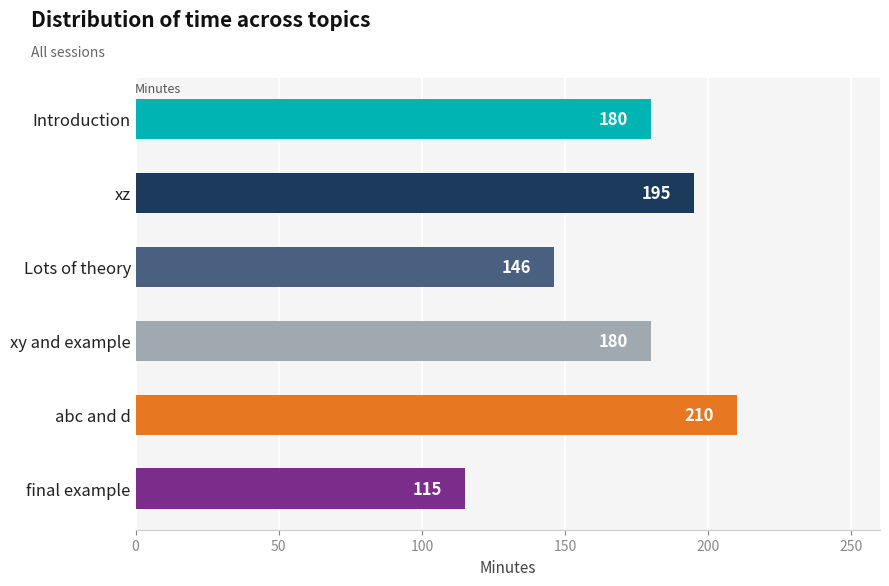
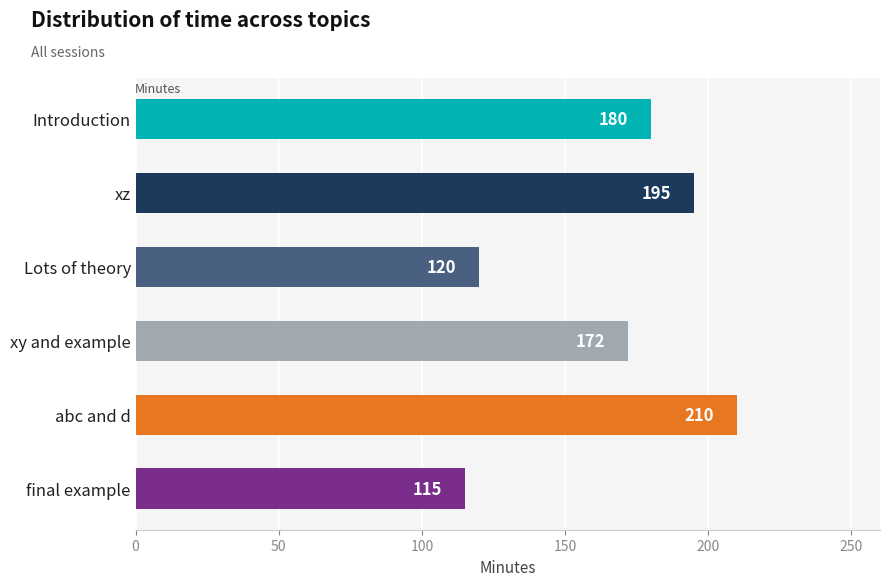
Lots of theory: 146 -> 120
xy and example: 180 -> 172
